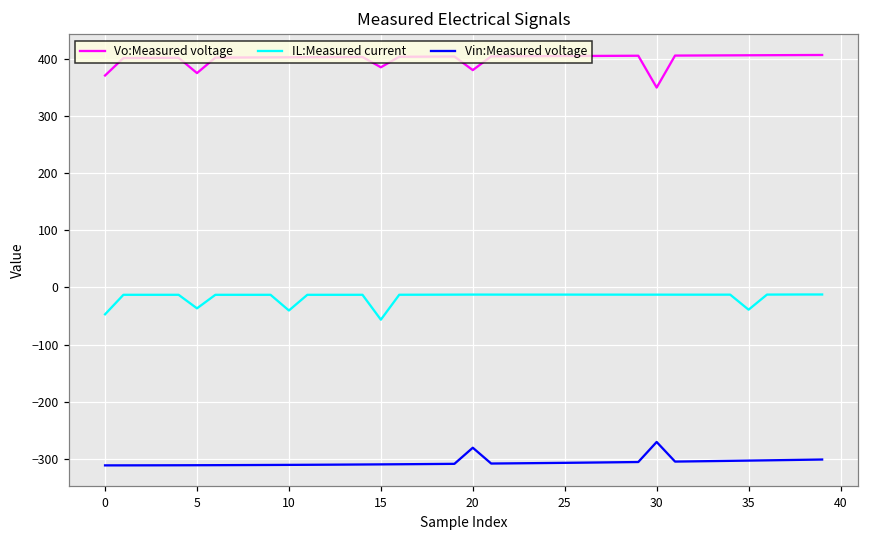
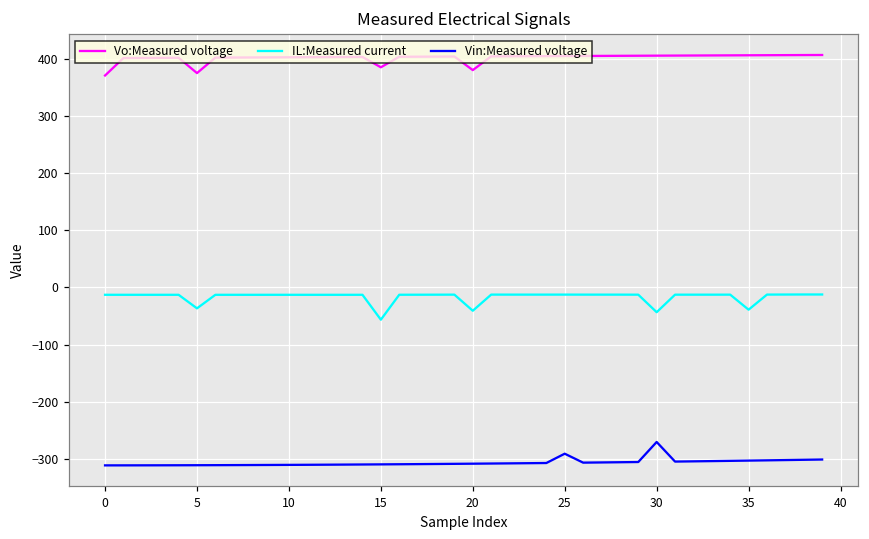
IL:Measured current, 0: -50 -> -10
IL:Measured current, 10: -40 -> -10
IL:Measured current, 20: -10 -> -40
Vin:Measured voltage, 20: -280 -> -310
Vin:Measured voltage, 25: -310 -> -290
Vo:Measured voltage, 30: 350 -> 410
IL:Measured current, 30: -10 -> -40
